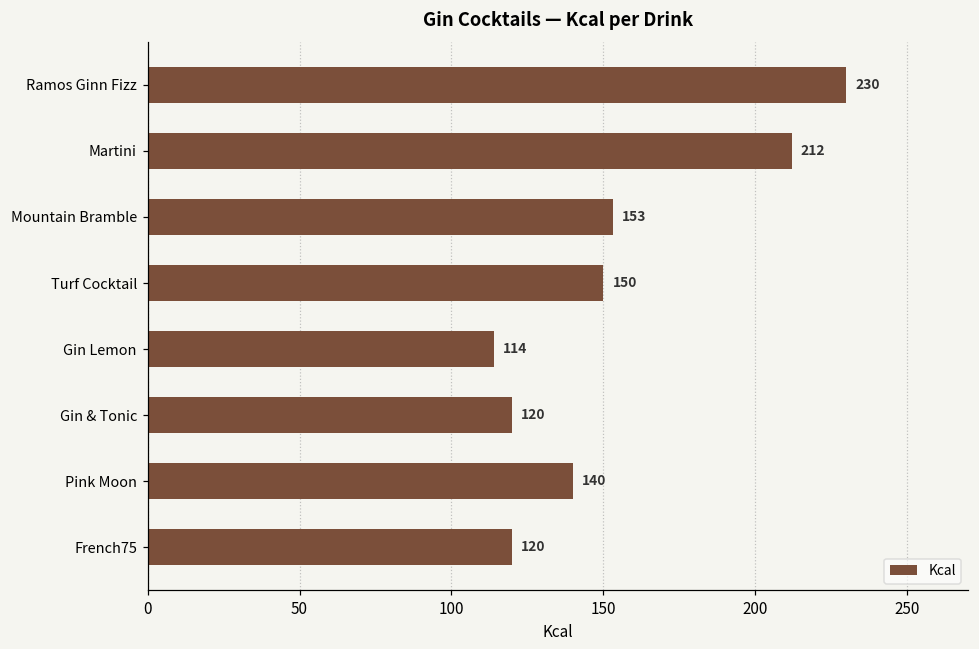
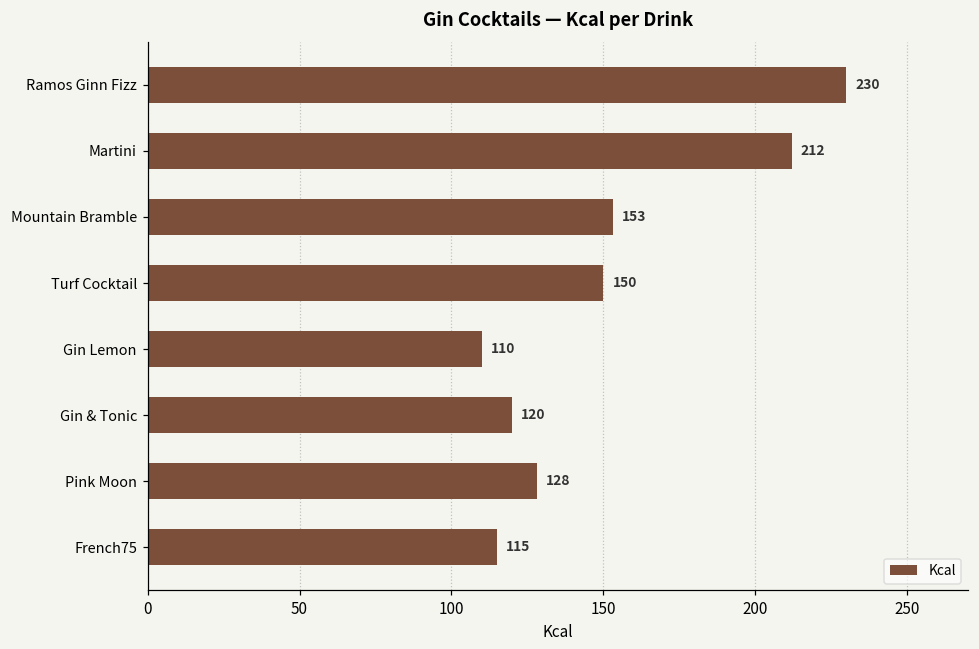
Gin Lemon: 114 -> 110
Pink Moon: 140 -> 128
French75: 120 -> 115
